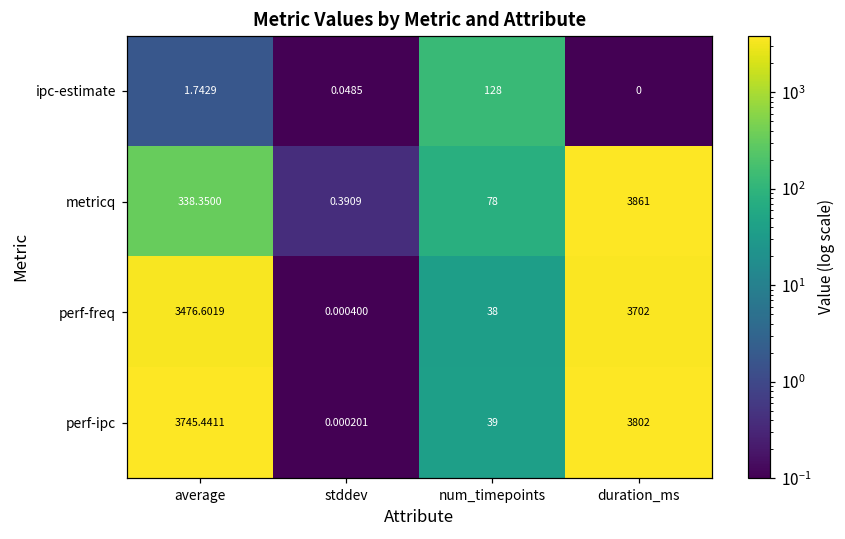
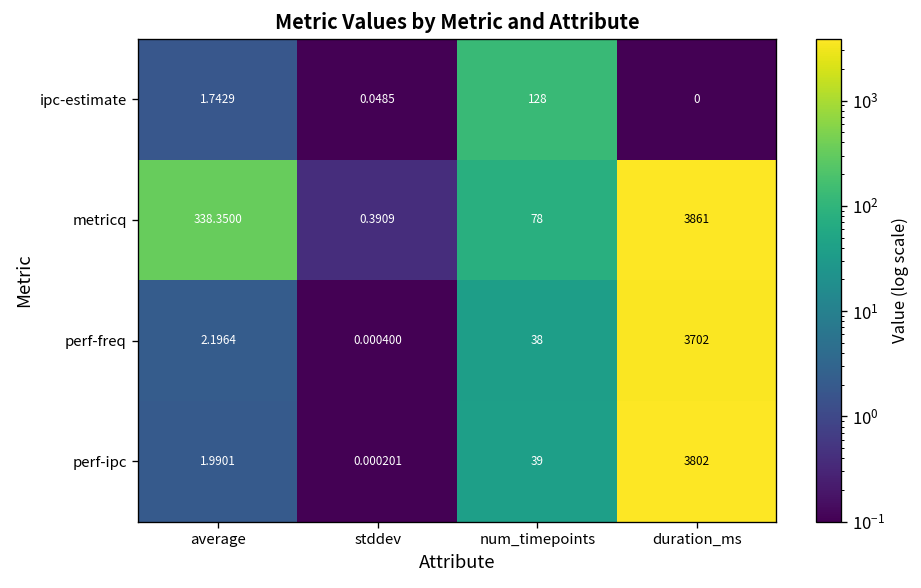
perf-freq, average: 3476.6019 -> 2.1964
perf-ipc, average: 3745.4411 -> 1.9901
